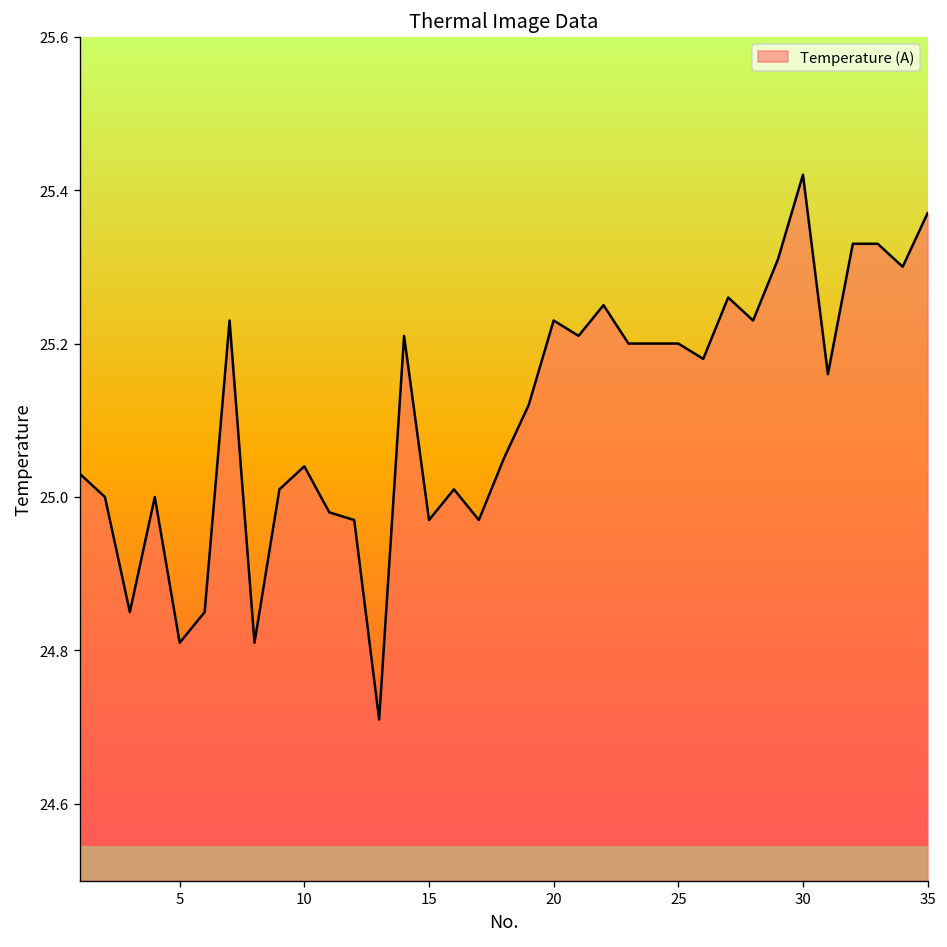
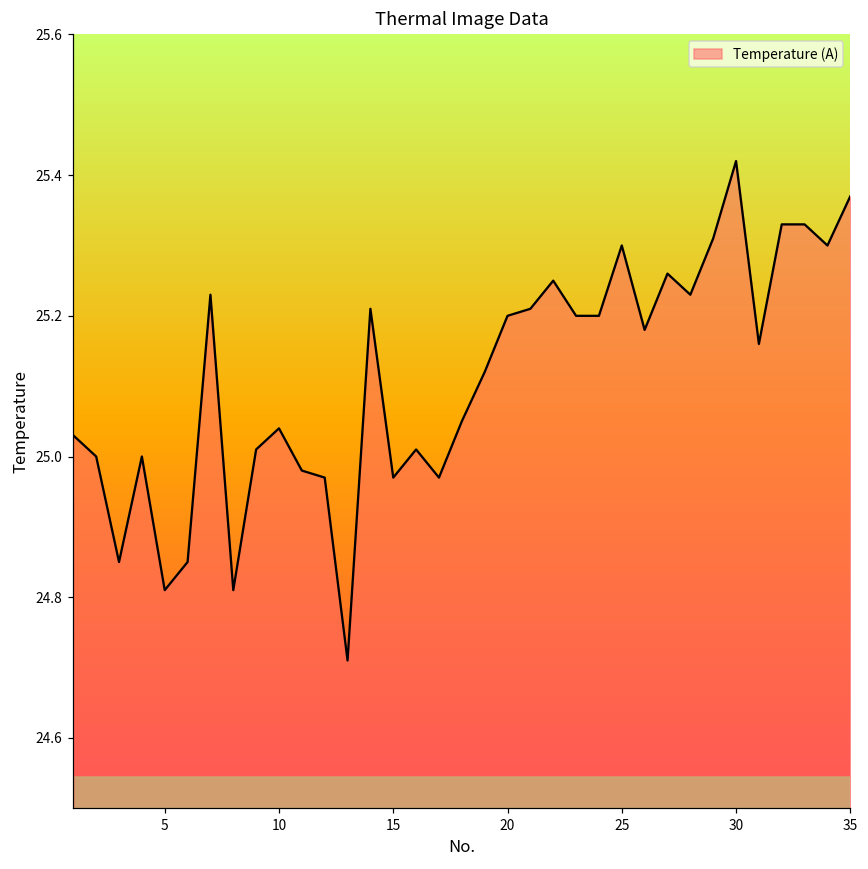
20: 25.23 -> 25.20
25: 25.2 -> 25.3
